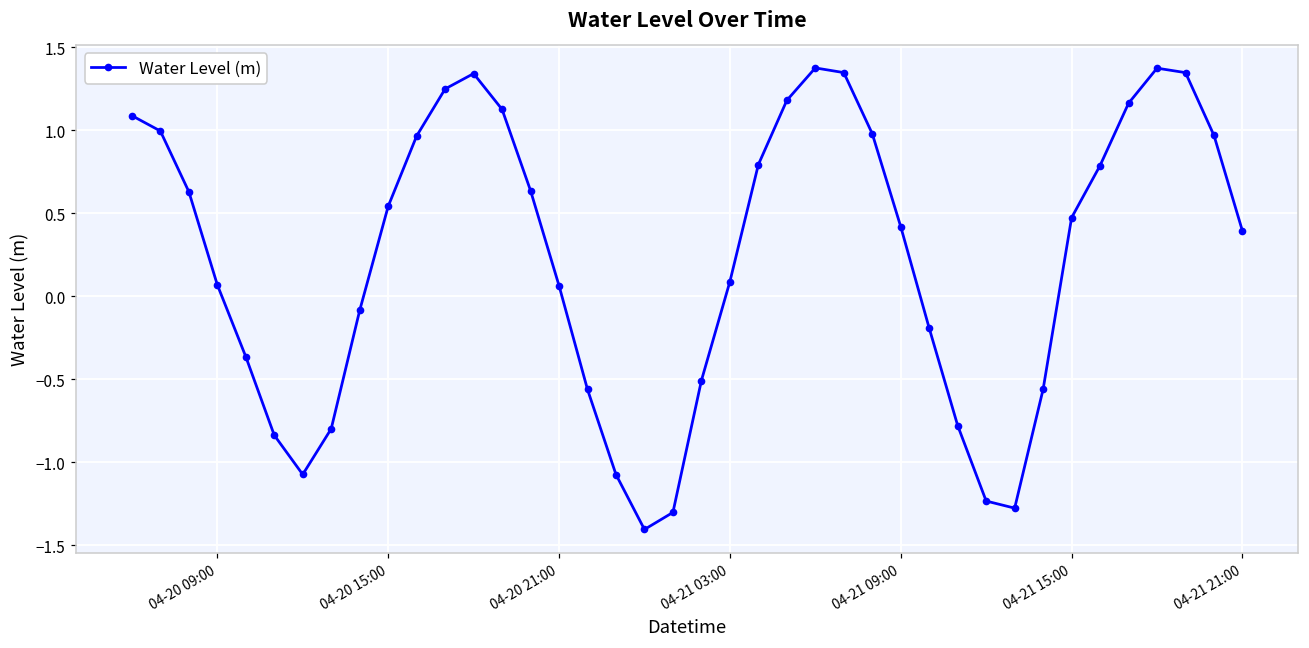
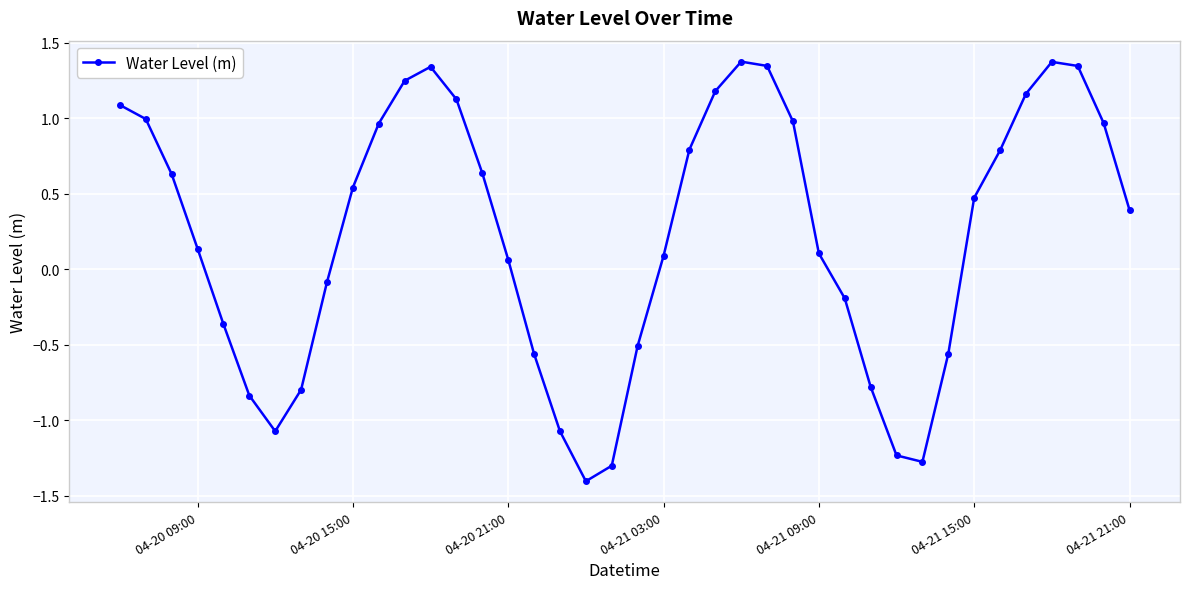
04-20 09:00: 0.07 -> 0.14
04-21 09:00: 0.42 -> 0.11
